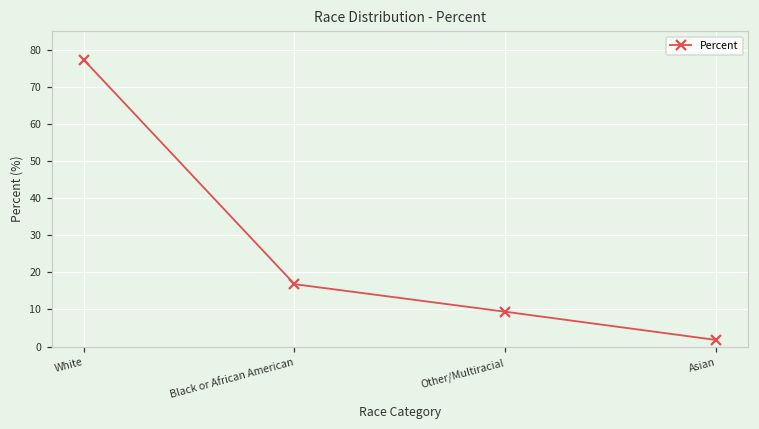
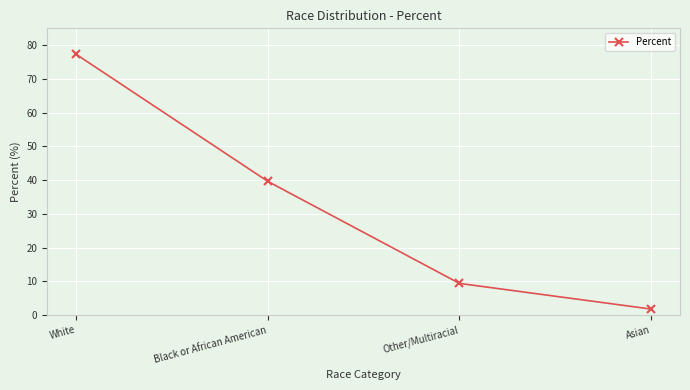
Black or African American: 17 -> 40
